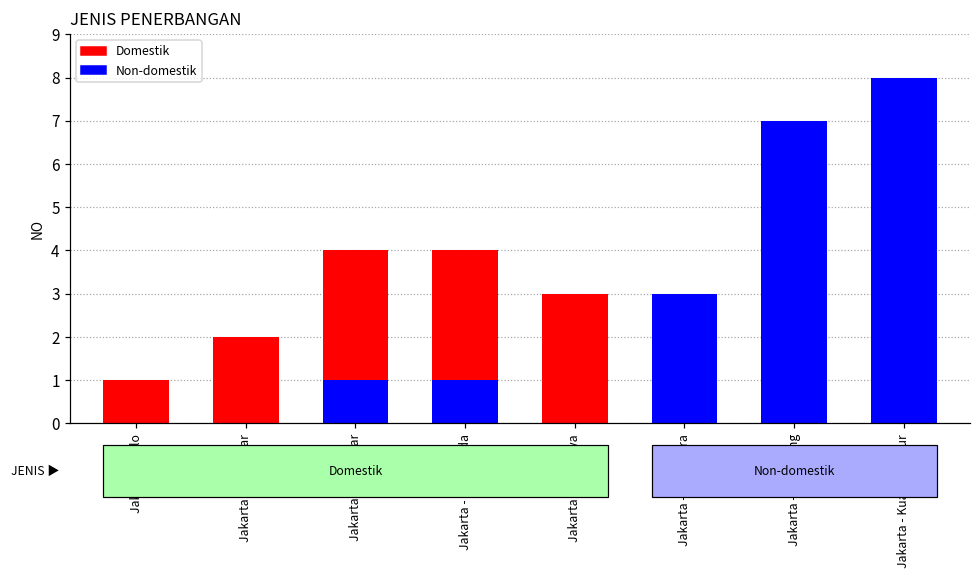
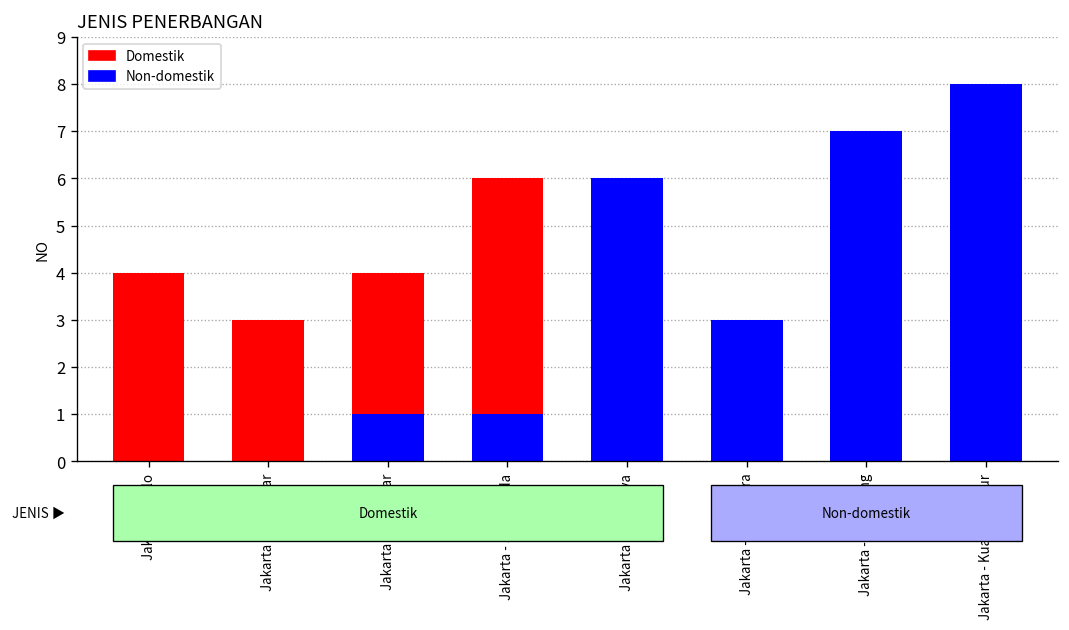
Domestik, Jakarta - Solo: 1 -> 4
Domestik, Jakarta - Denpasar: 2 -> 3
Domestik, Jakarta - Samarinda: 4 -> 6
Domestik, Jakarta - Surabaya: 3 -> 5
Non-domestik, Jakarta - Surabaya: 0 -> 6
